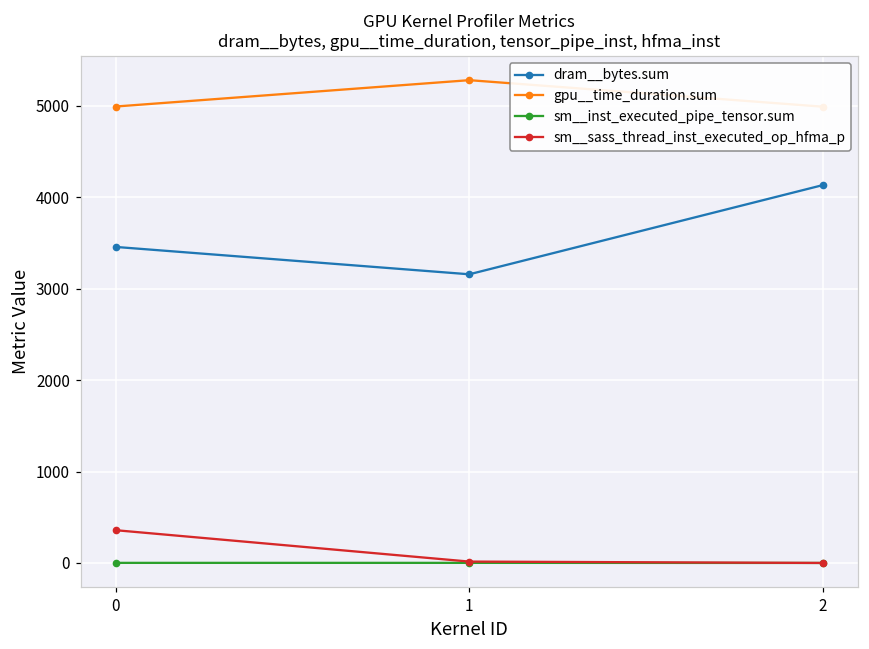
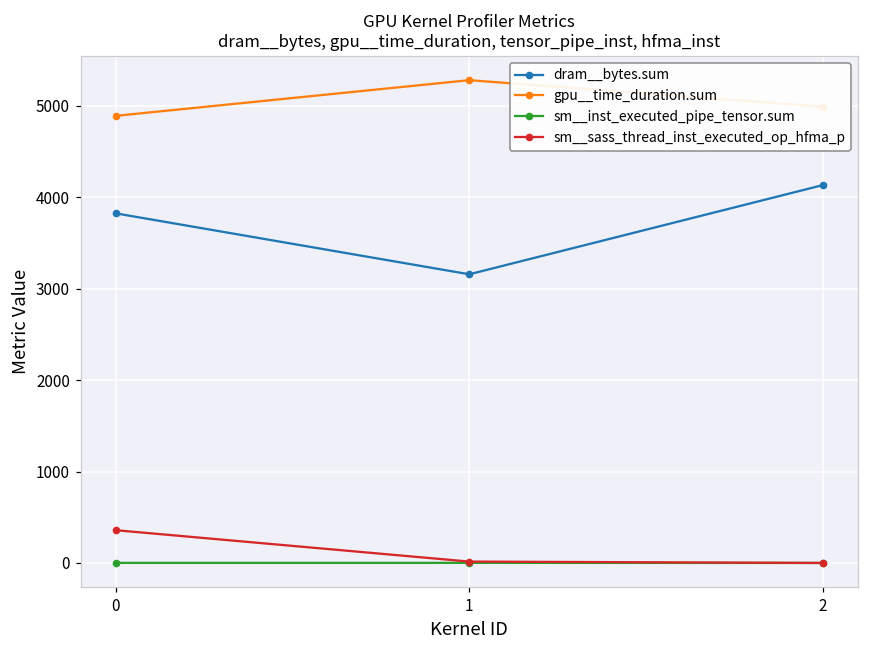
dram__bytes.sum, 0: 3500 -> 3800
gpu__time_duration.sum, 0: 5000 -> 4900
